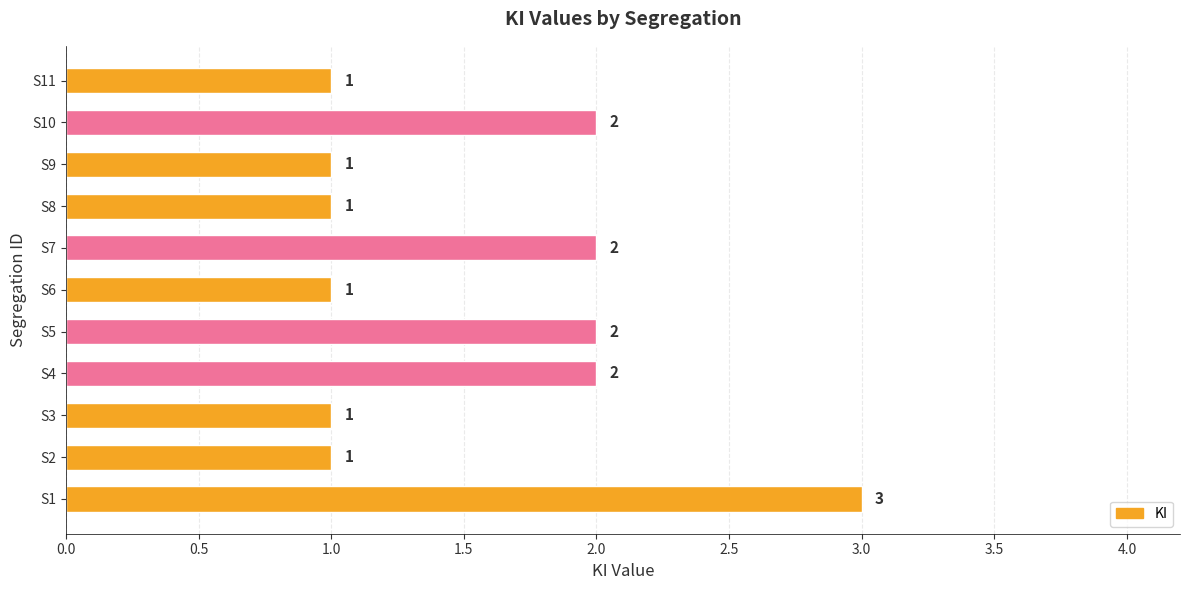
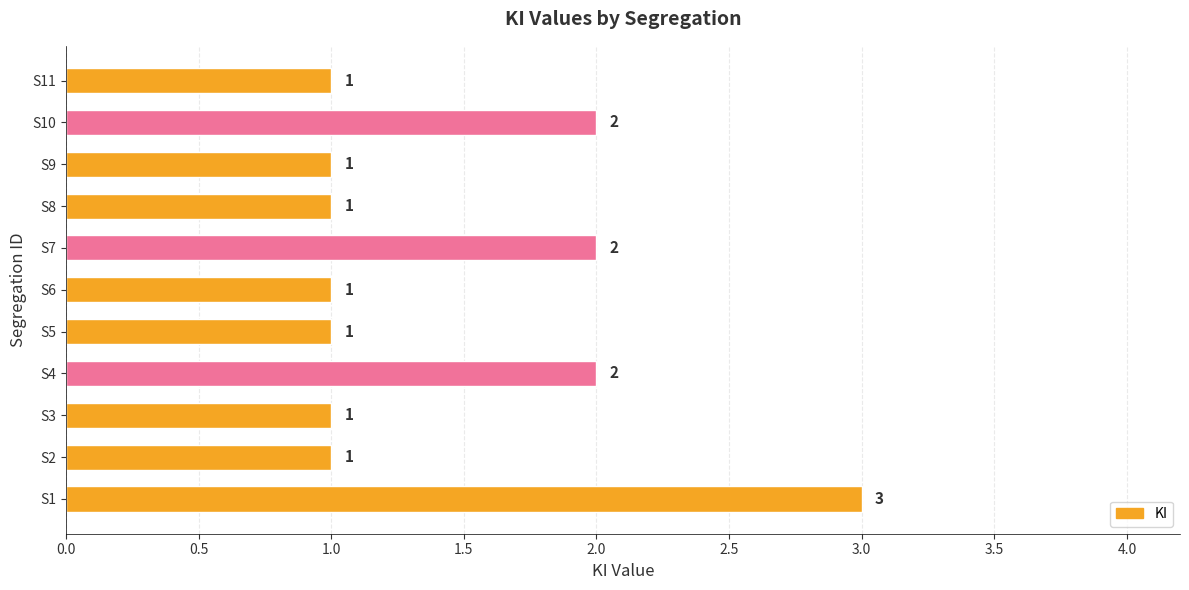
S5: 2 -> 1
